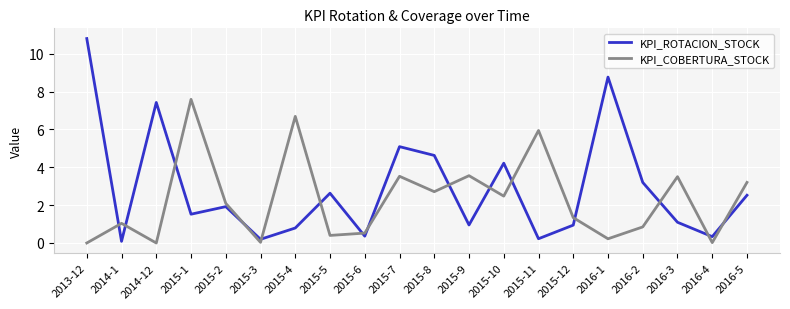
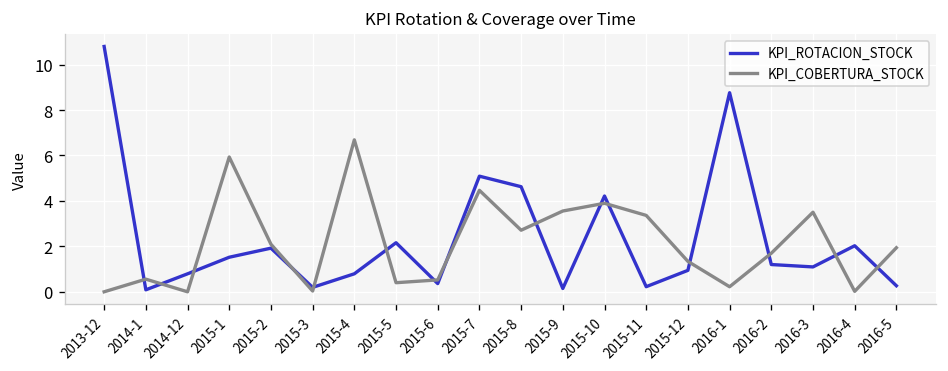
KPI_COBERTURA_STOCK, 2014-1: 1.0 -> 0.6
KPI_ROTACION_STOCK, 2014-12: 7.4 -> 0.8
KPI_COBERTURA_STOCK, 2015-1: 7.6 -> 5.9
KPI_ROTACION_STOCK, 2015-5: 2.6 -> 2.2
KPI_COBERTURA_STOCK, 2015-7: 3.5 -> 4.5
KPI_ROTACION_STOCK, 2015-9: 1.0 -> 0.1
KPI_COBERTURA_STOCK, 2015-10: 2.5 -> 3.9
KPI_COBERTURA_STOCK, 2015-11: 5.9 -> 3.4
KPI_ROTACION_STOCK, 2016-2: 3.2 -> 1.2
KPI_COBERTURA_STOCK, 2016-2: 0.8 -> 1.7
KPI_ROTACION_STOCK, 2016-4: 0.3 -> 2.0
KPI_ROTACION_STOCK, 2016-5: 2.5 -> 0.3
KPI_COBERTURA_STOCK, 2016-5: 3.2 -> 1.9
